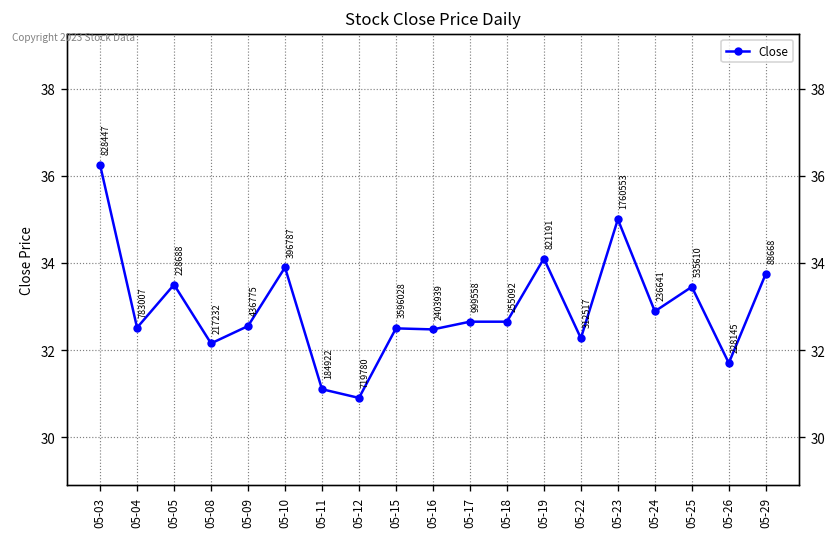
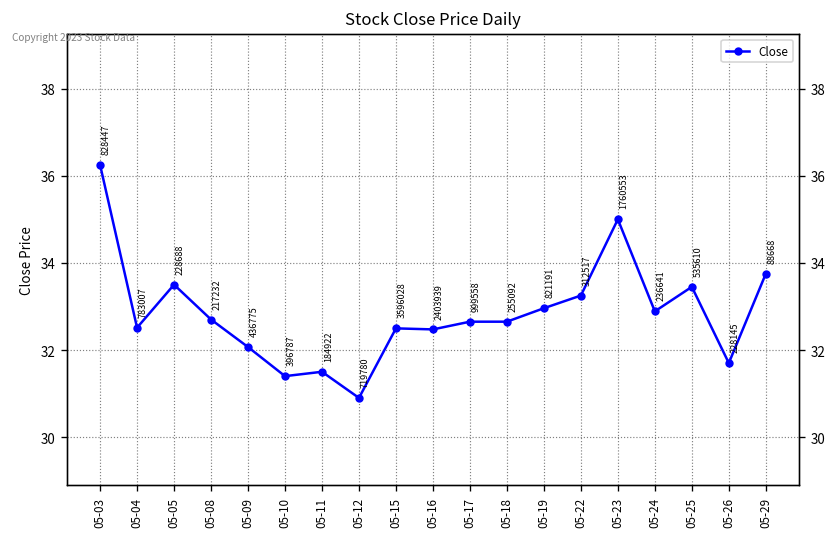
05-08: 32.2 -> 32.7
05-09: 32.5 -> 32.1
05-10: 33.9 -> 31.4
05-11: 31.1 -> 31.5
05-19: 34.1 -> 33.0
05-22: 32.3 -> 33.3
